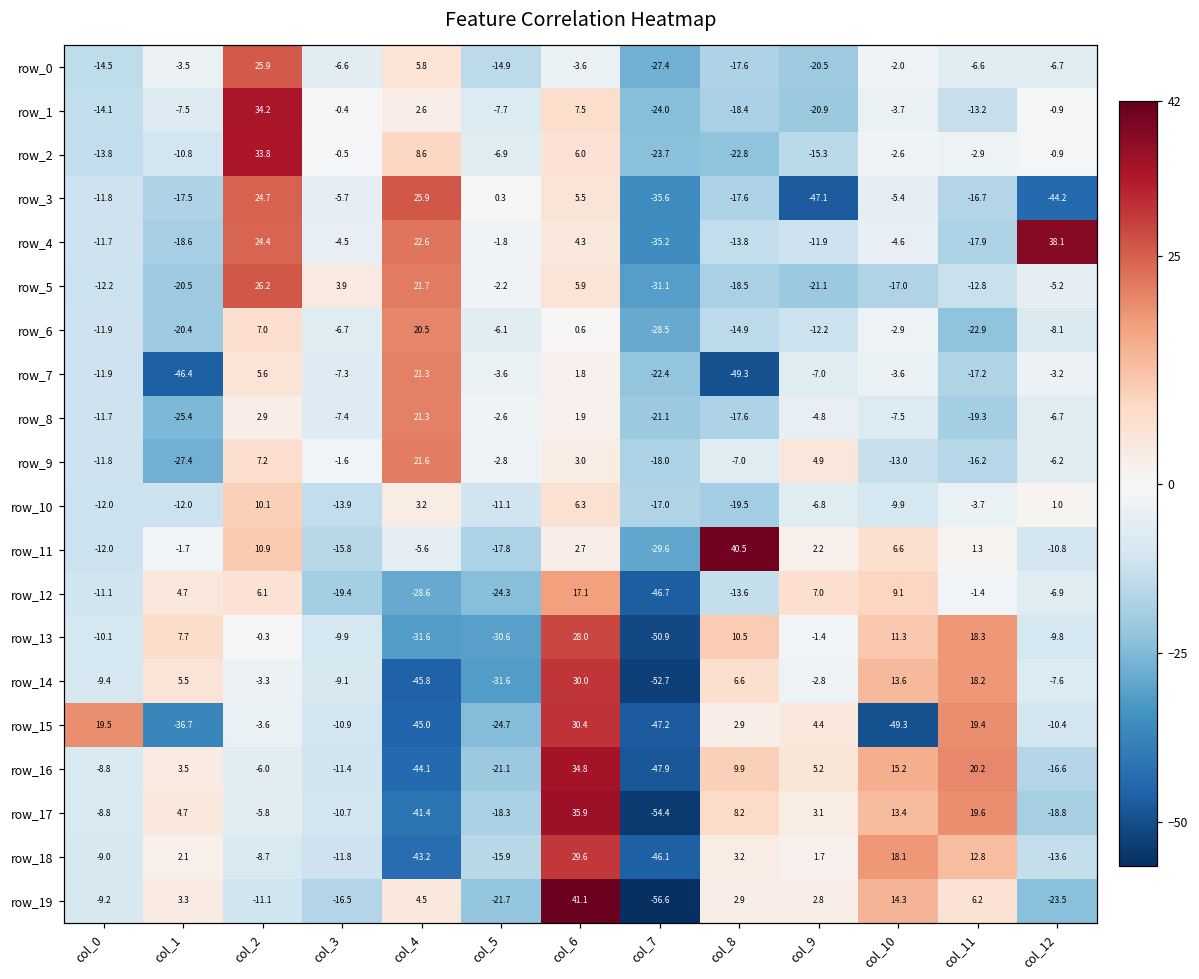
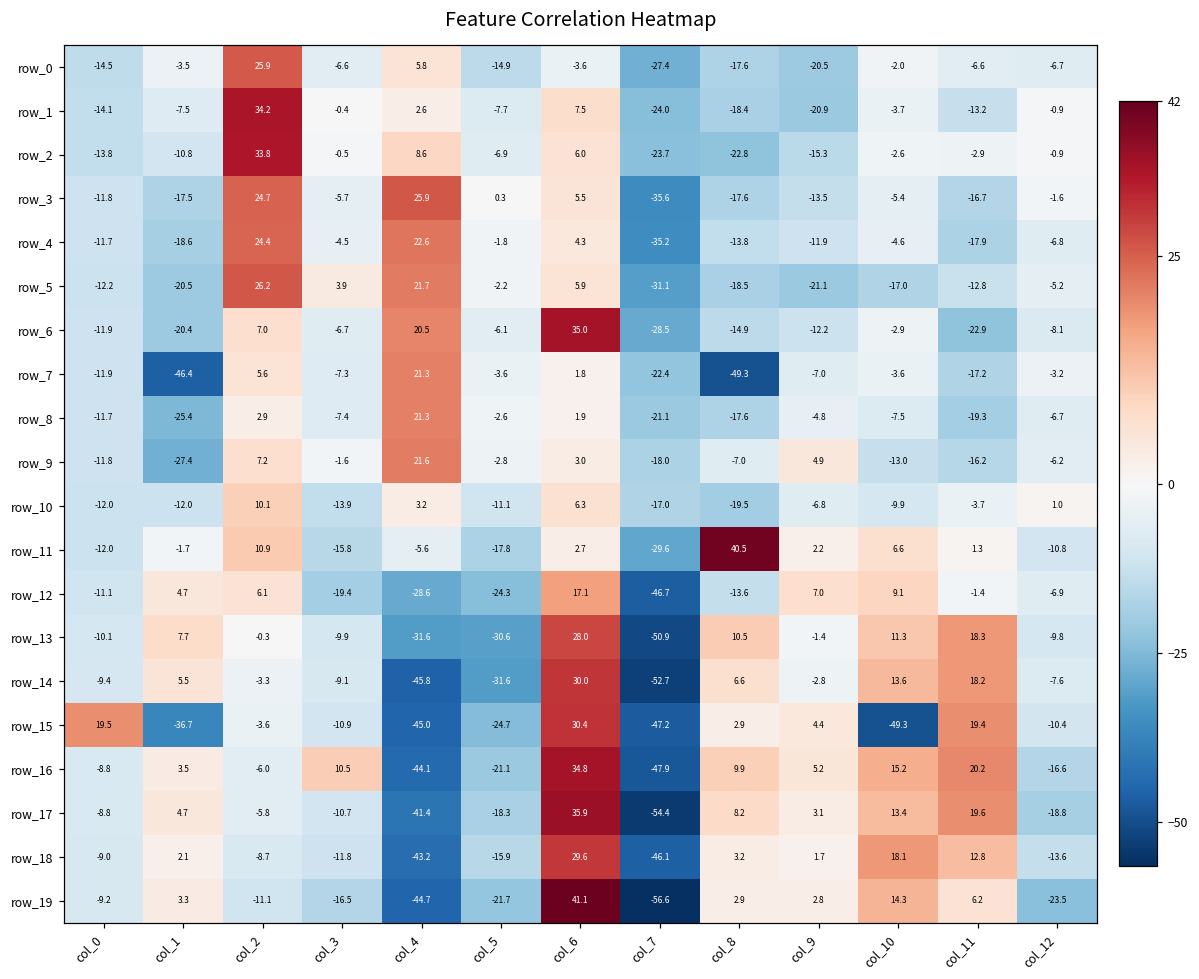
row_3, col_9: -47.1 -> -13.5
row_3, col_12: -44.2 -> -1.6
row_4, col_12: 38.1 -> -6.8
row_6, col_6: 0.6 -> 35.0
row_16, col_3: -11.4 -> 10.5
row_19, col_4: 4.5 -> -44.7
